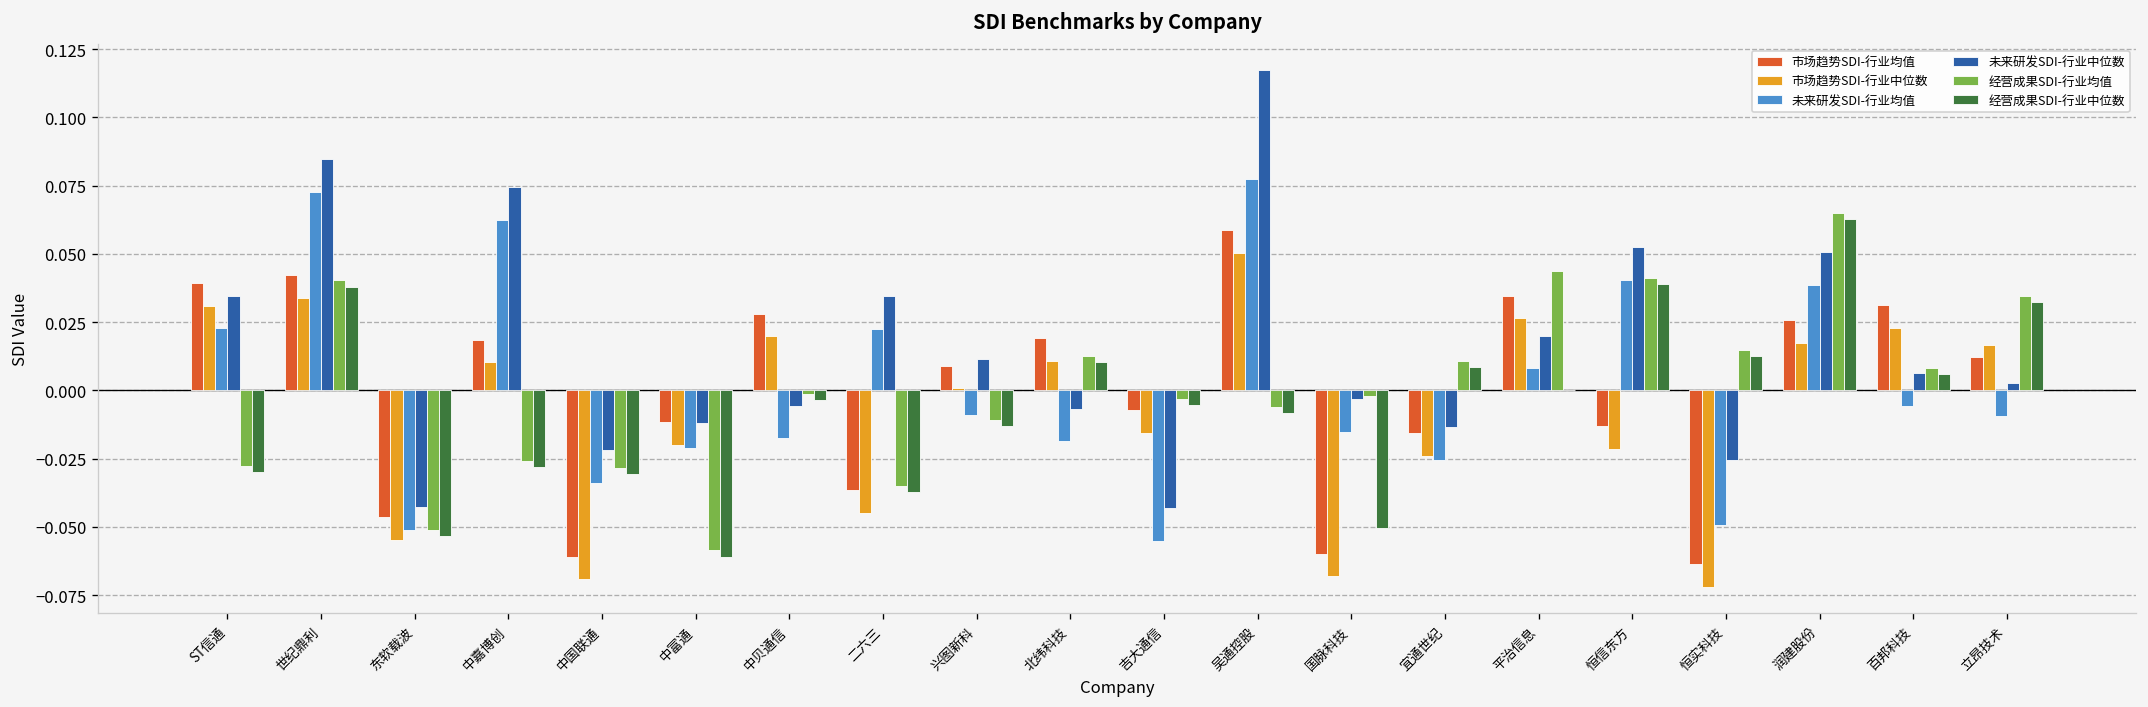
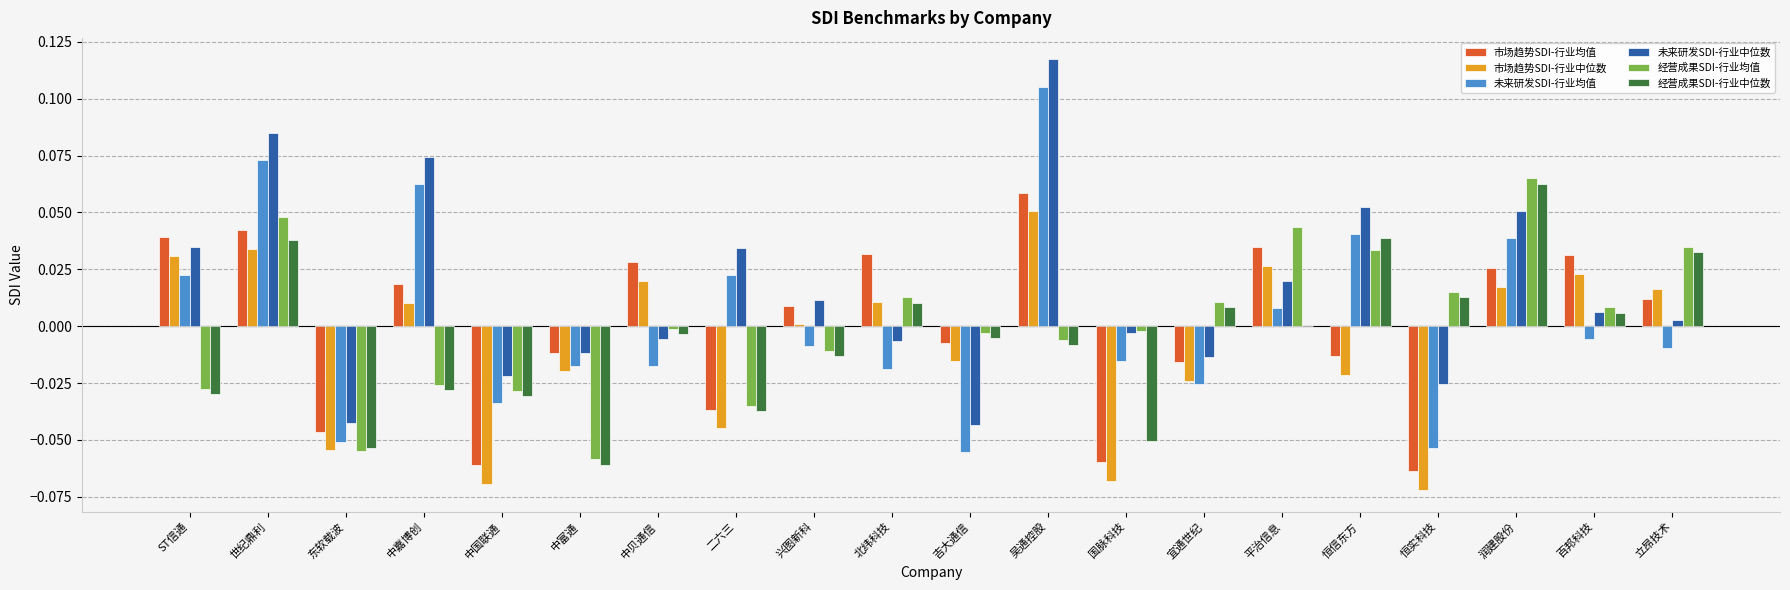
经营成果SDI-行业均值, 世纪鼎利: 0.040 -> 0.048
经营成果SDI-行业均值, 东软载波: -0.051 -> -0.055
未来研发SDI-行业均值, 中富通: -0.021 -> -0.017
市场趋势SDI-行业均值, 北纬科技: 0.019 -> 0.032
未来研发SDI-行业均值, 吴通控股: 0.078 -> 0.105
经营成果SDI-行业均值, 恒信东方: 0.041 -> 0.034
未来研发SDI-行业均值, 恒实科技: -0.049 -> -0.053
